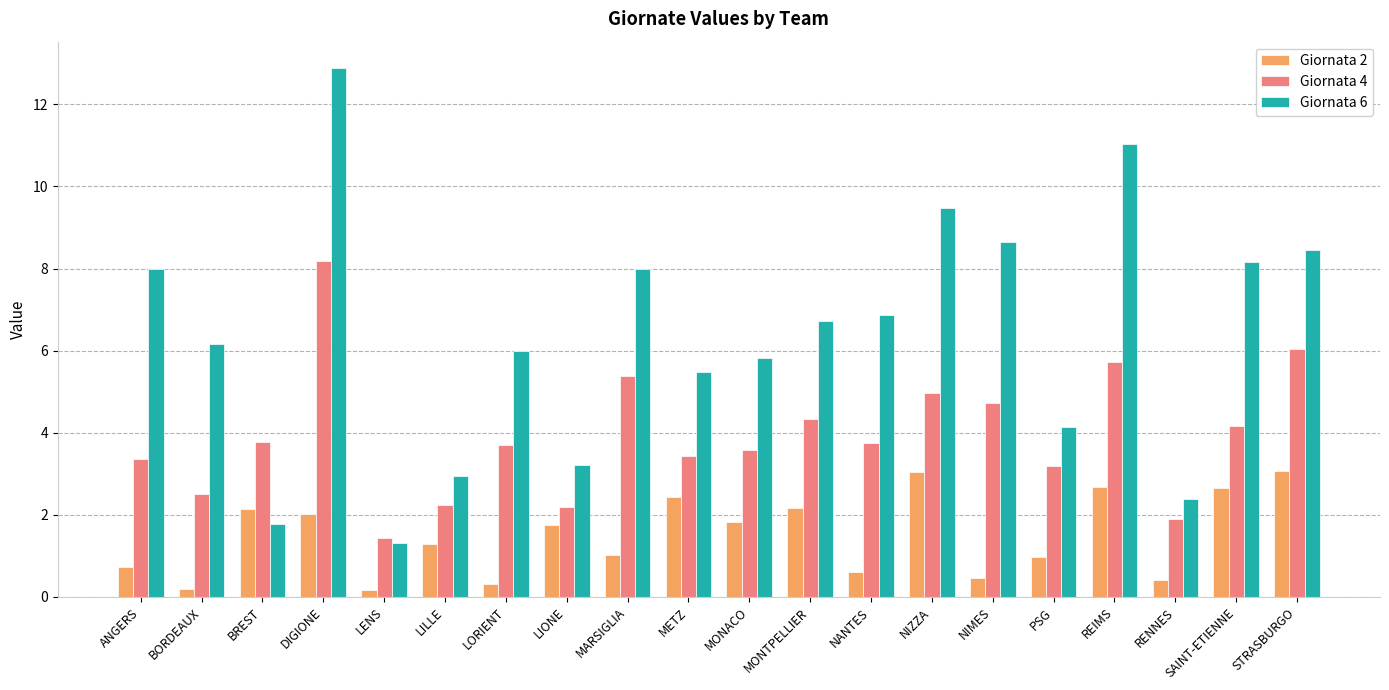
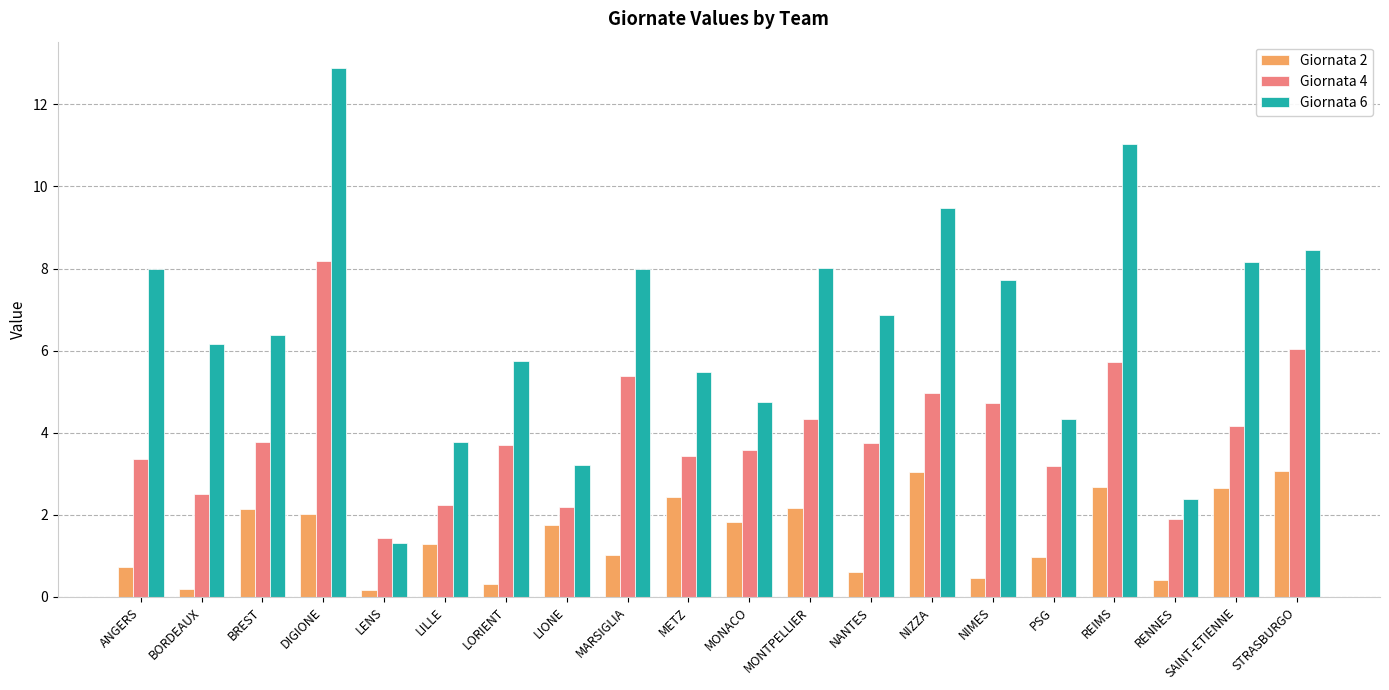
Giornata 6, BREST: 1.8 -> 6.4
Giornata 6, LILLE: 3.0 -> 3.8
Giornata 6, LORIENT: 6.0 -> 5.7
Giornata 6, MONACO: 5.8 -> 4.7
Giornata 6, MONTPELLIER: 6.7 -> 8.0
Giornata 6, NIMES: 8.6 -> 7.7
Giornata 6, PSG: 4.1 -> 4.3
